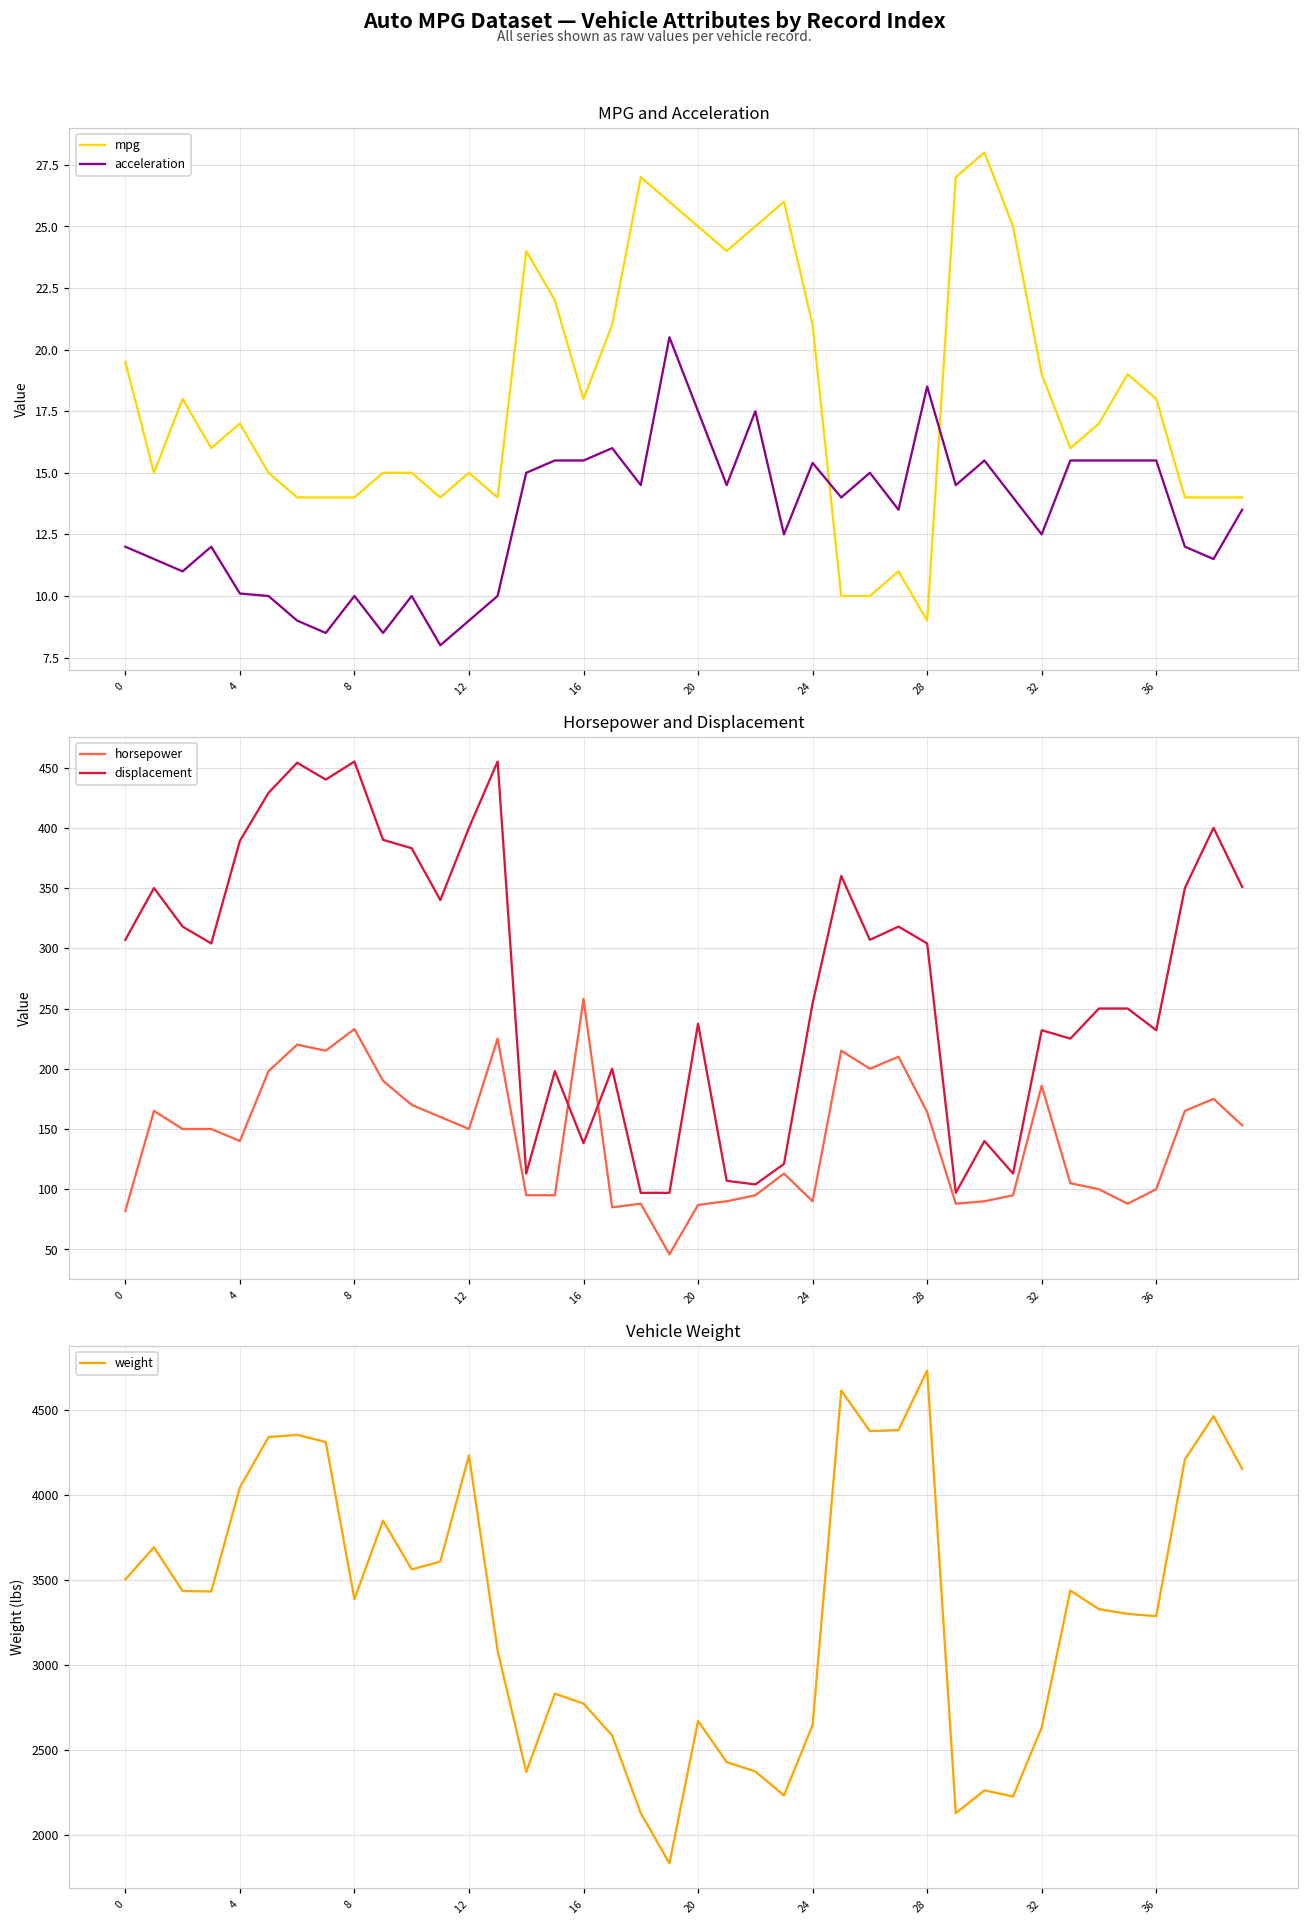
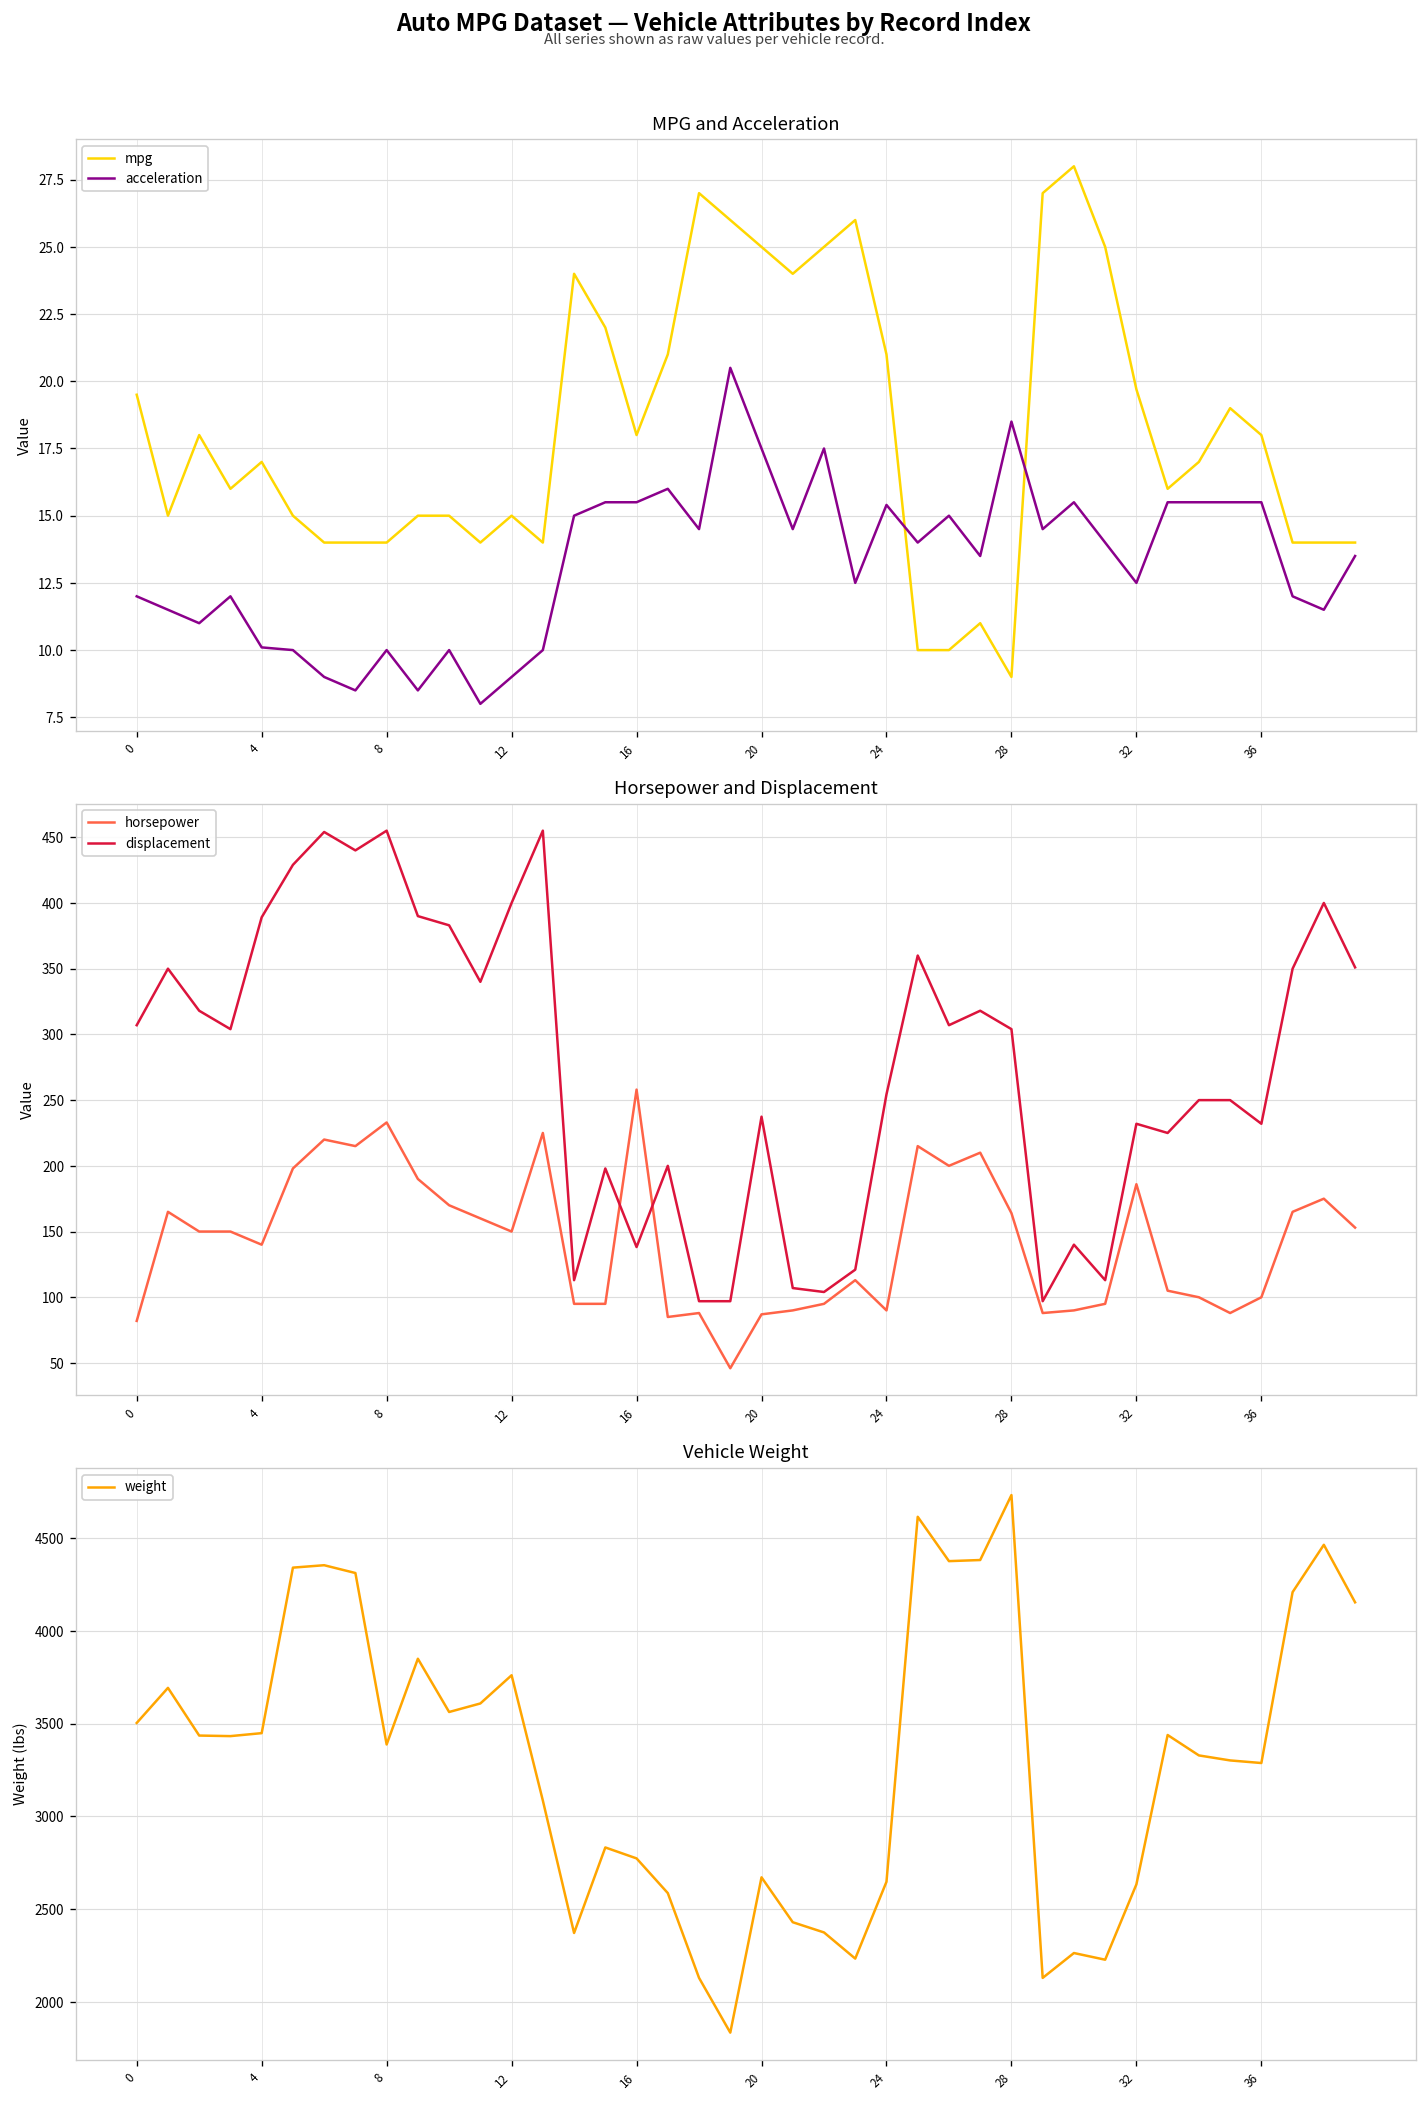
MPG and Acceleration, mpg, 32: 19.0 -> 19.7
Vehicle Weight, 4: 4050 -> 3450
Vehicle Weight, 12: 4230 -> 3760
